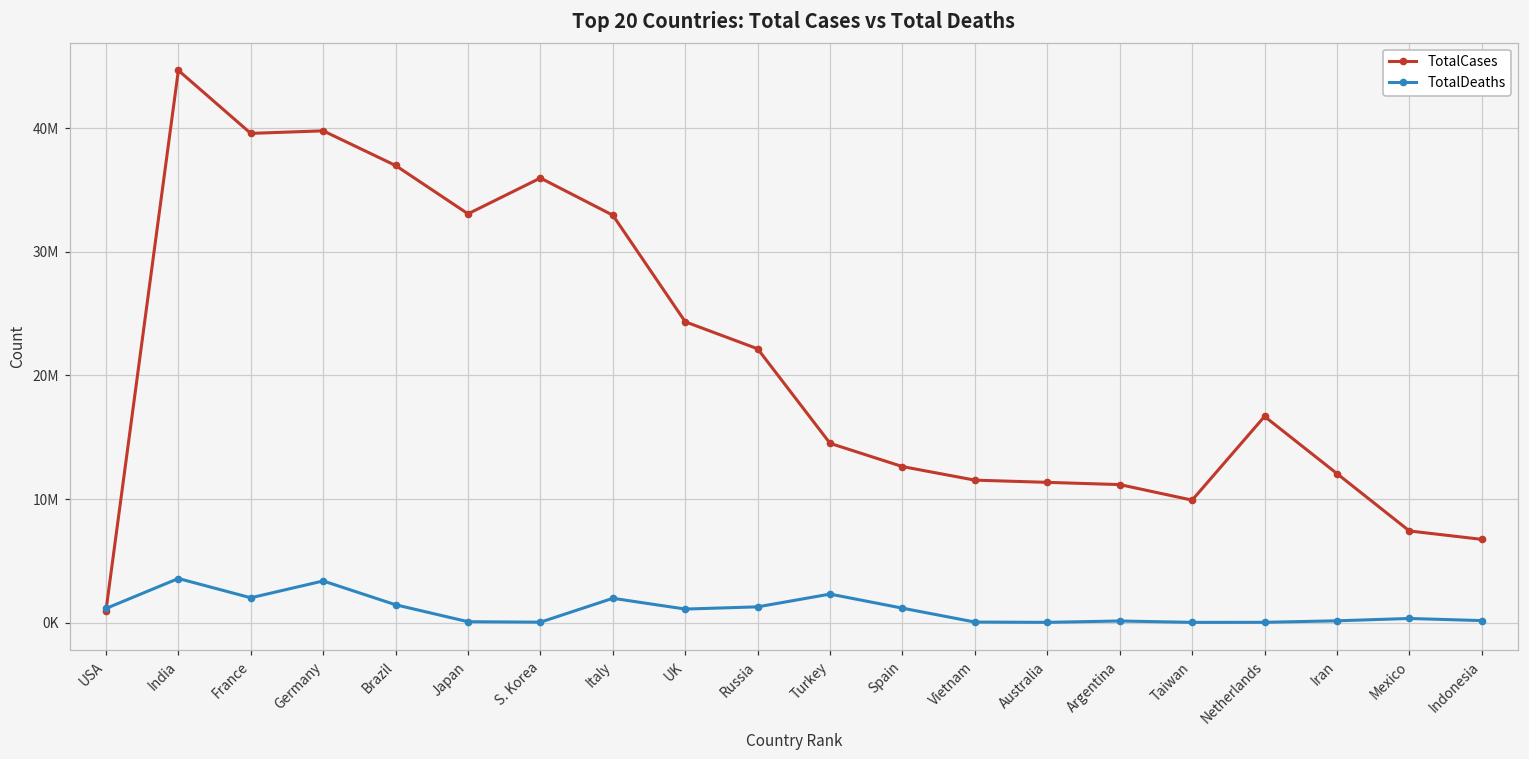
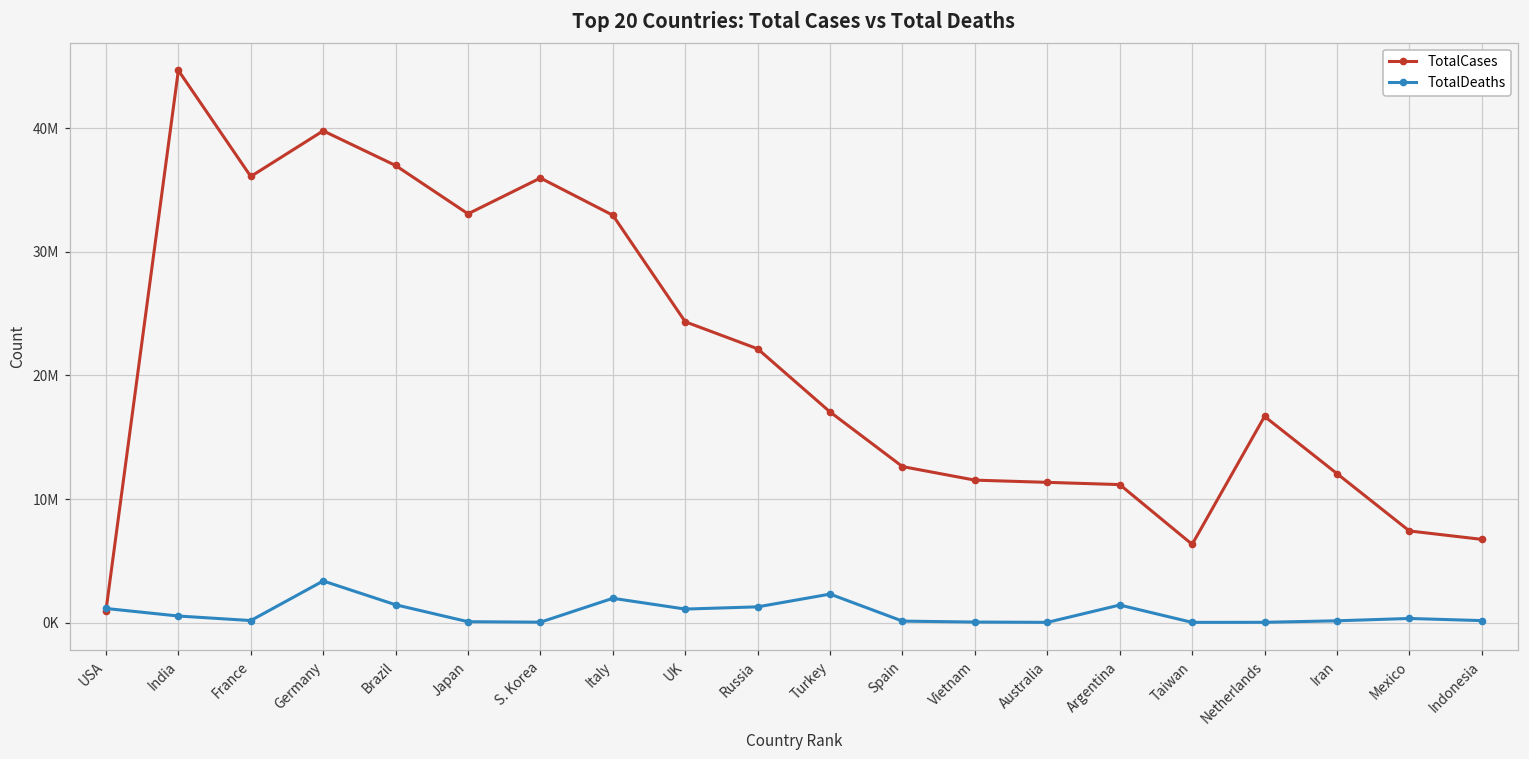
TotalDeaths, India: 3600000 -> 500000
TotalCases, France: 39600000 -> 36100000
TotalDeaths, France: 2000000 -> 200000
TotalCases, Turkey: 14500000 -> 17000000
TotalDeaths, Spain: 1200000 -> 100000
TotalDeaths, Argentina: 100000 -> 1400000
TotalCases, Taiwan: 9900000 -> 6300000
